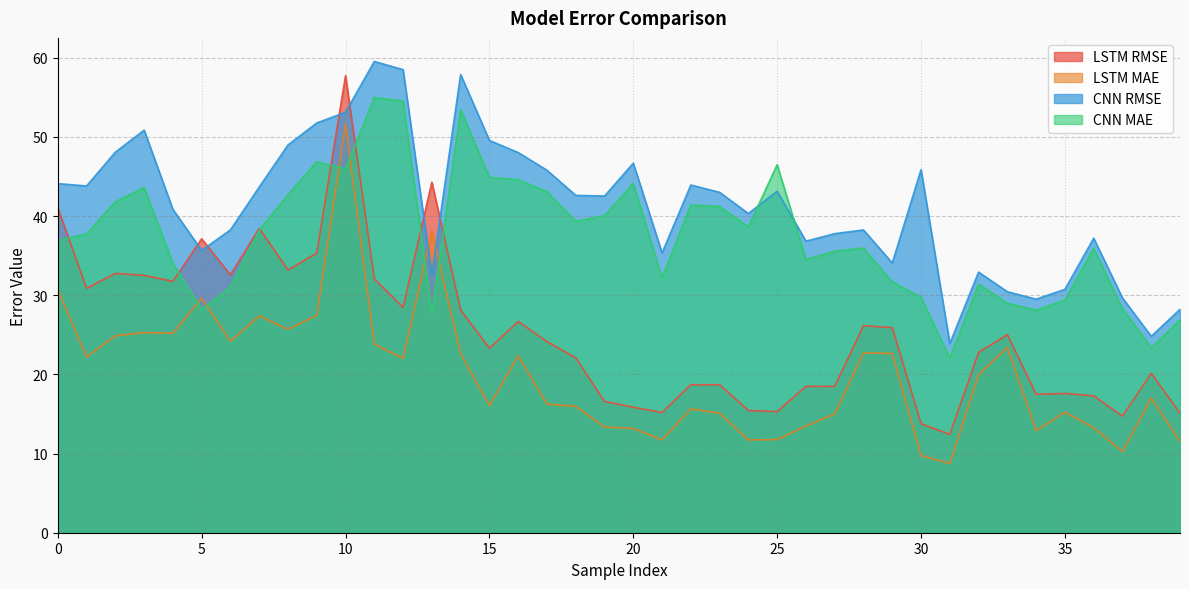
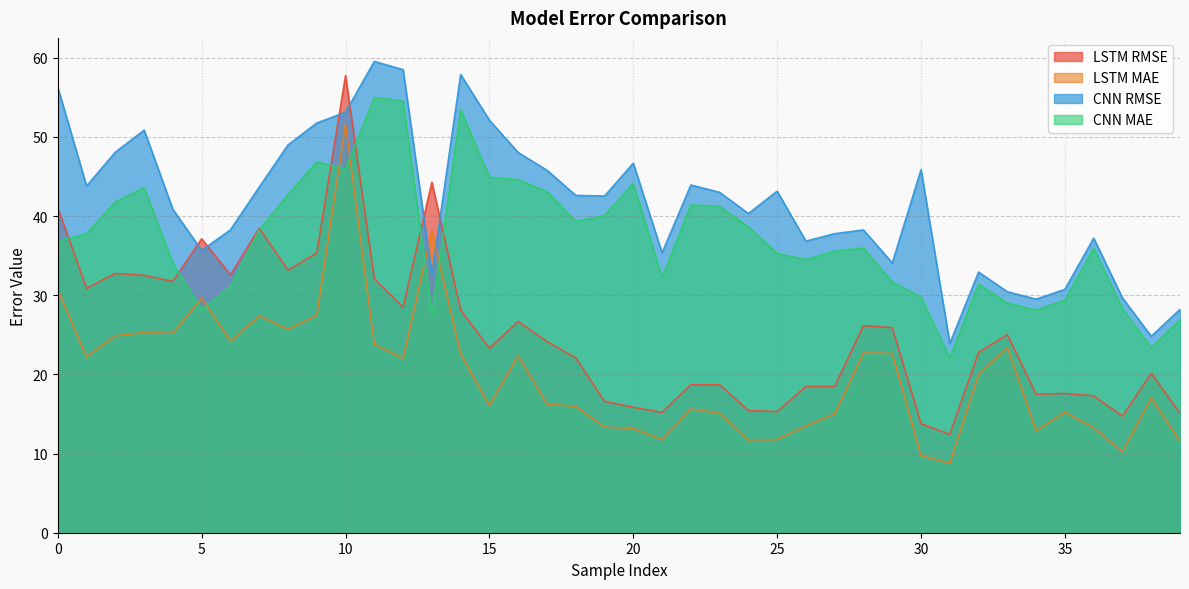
CNN RMSE, 0: 44 -> 56
CNN RMSE, 15: 50 -> 52
CNN MAE, 25: 46 -> 35
